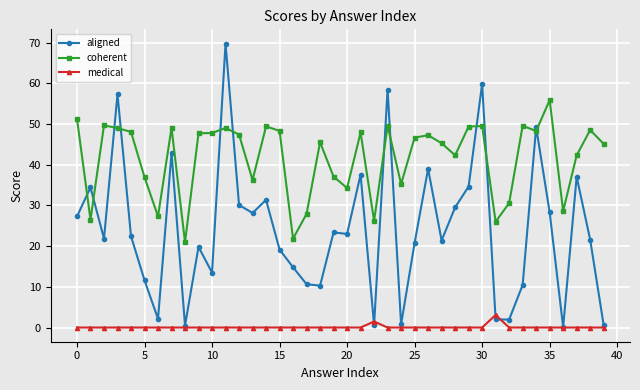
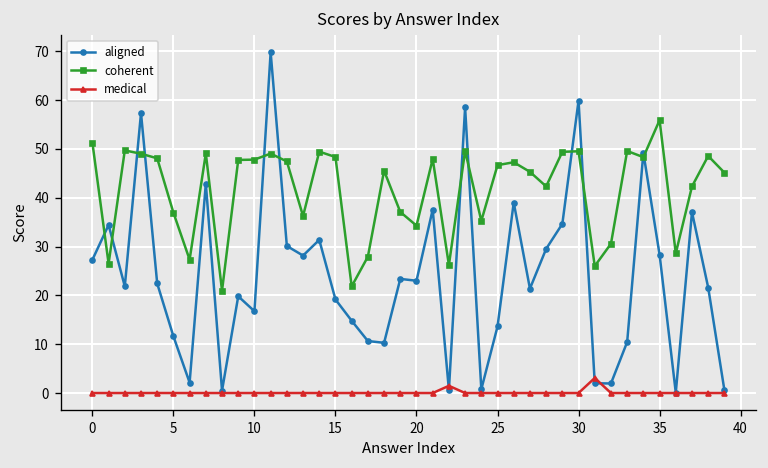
aligned, 10: 13 -> 17
aligned, 25: 21 -> 14
